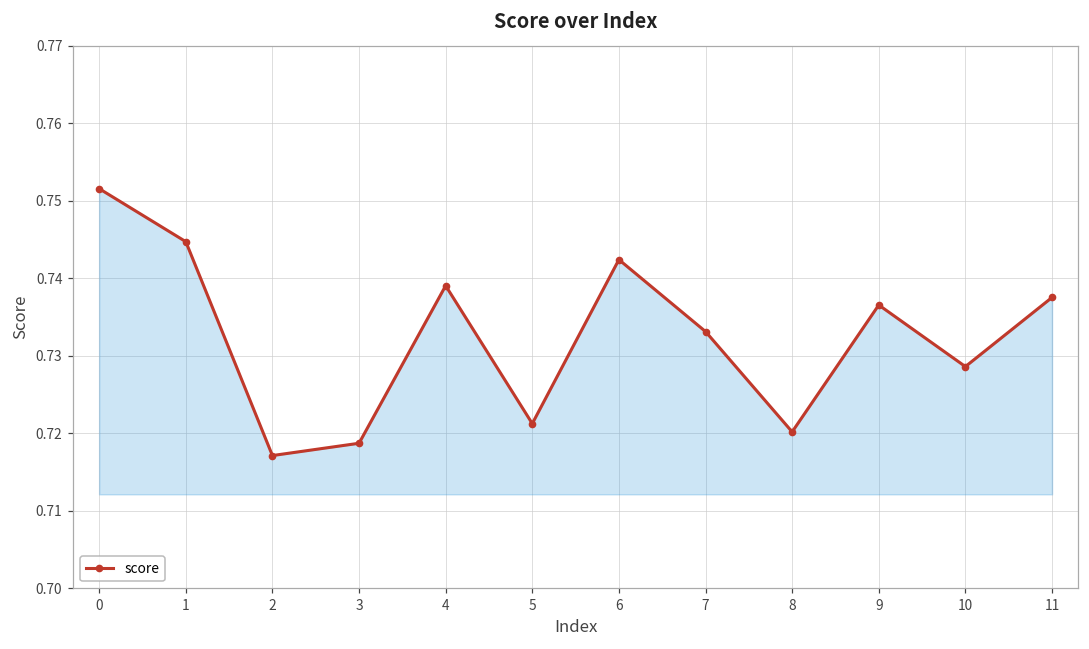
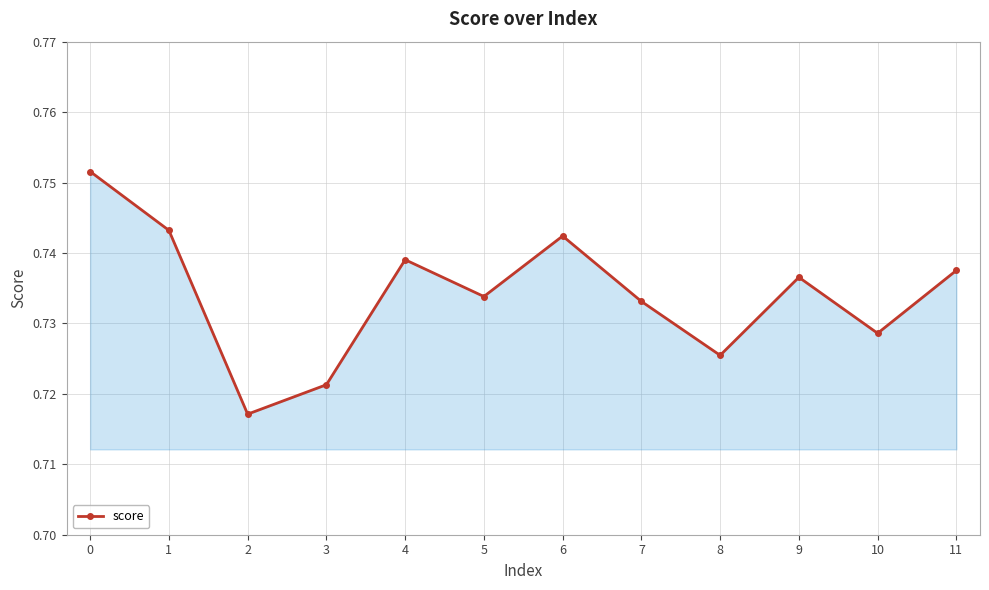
1: 0.745 -> 0.743
3: 0.719 -> 0.721
5: 0.721 -> 0.734
8: 0.720 -> 0.725
